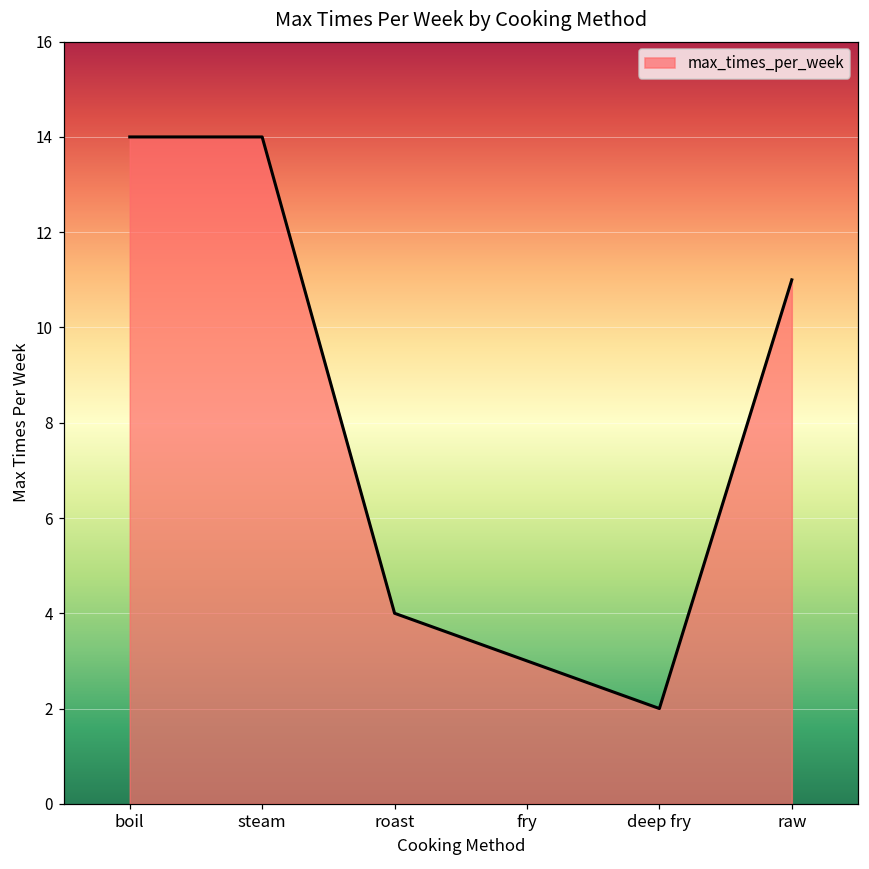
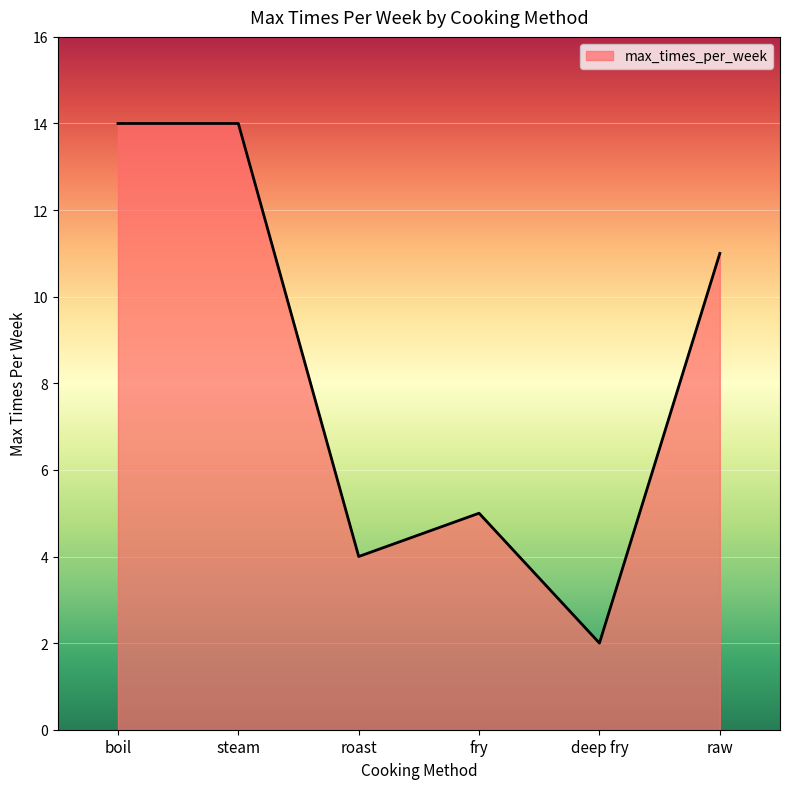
fry: 3 -> 5
